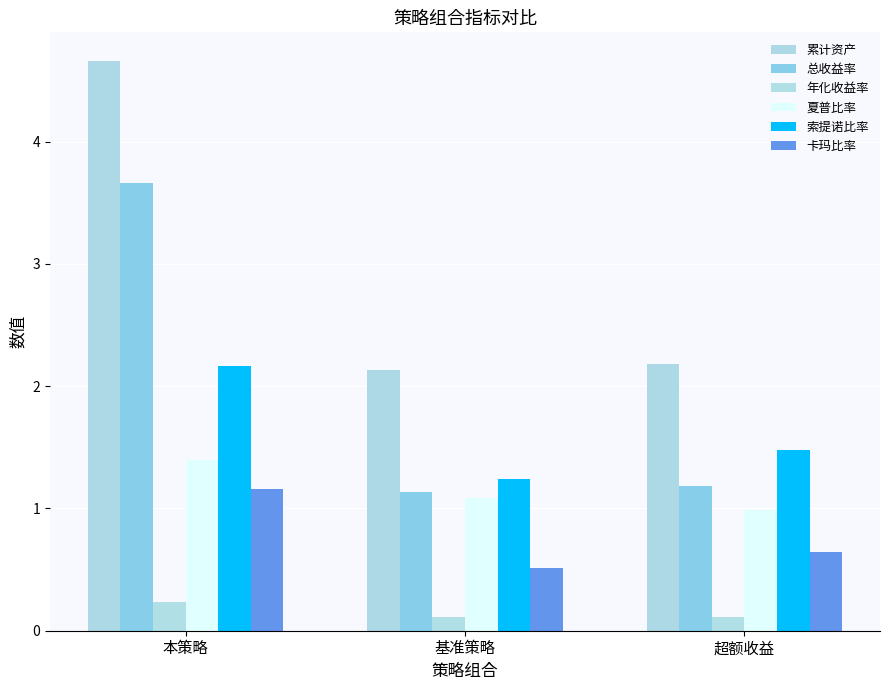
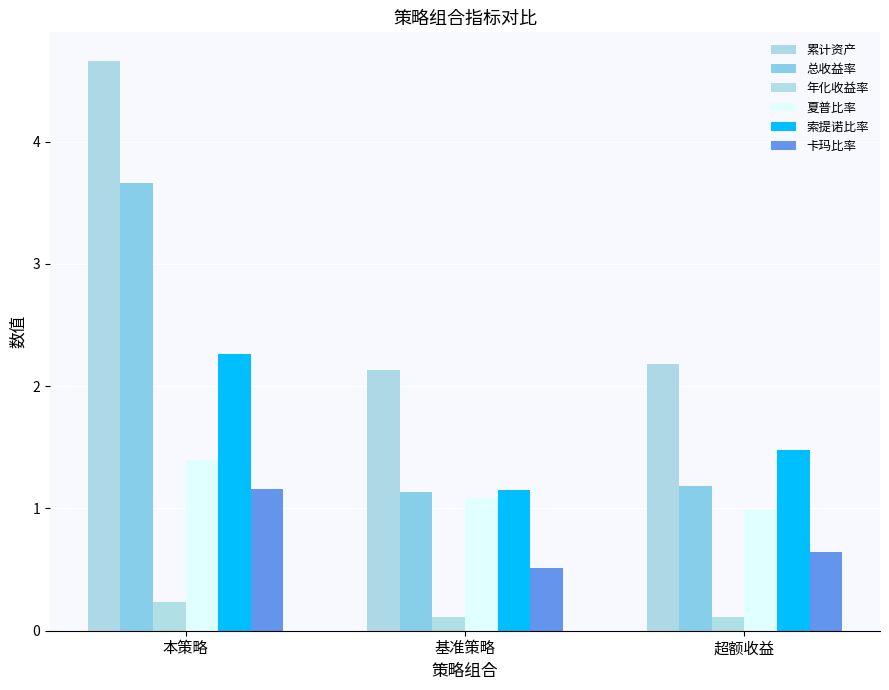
索提诺比率, 本策略: 2.17 -> 2.26
索提诺比率, 基准策略: 1.24 -> 1.15
